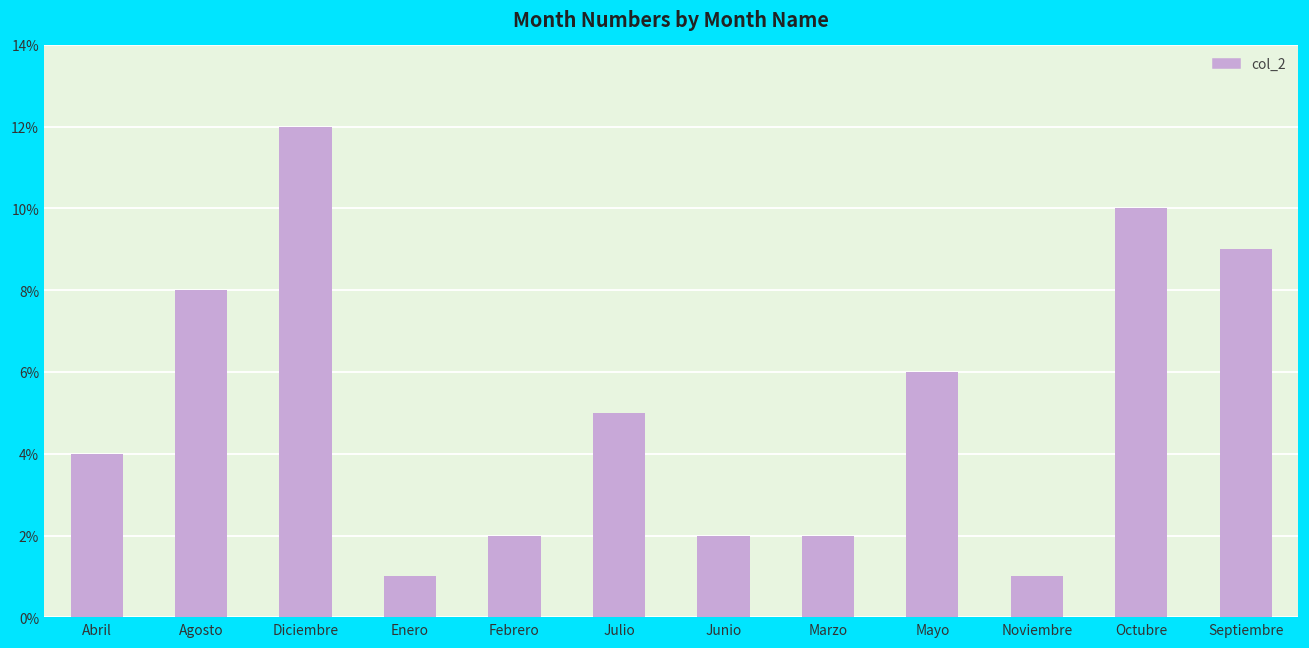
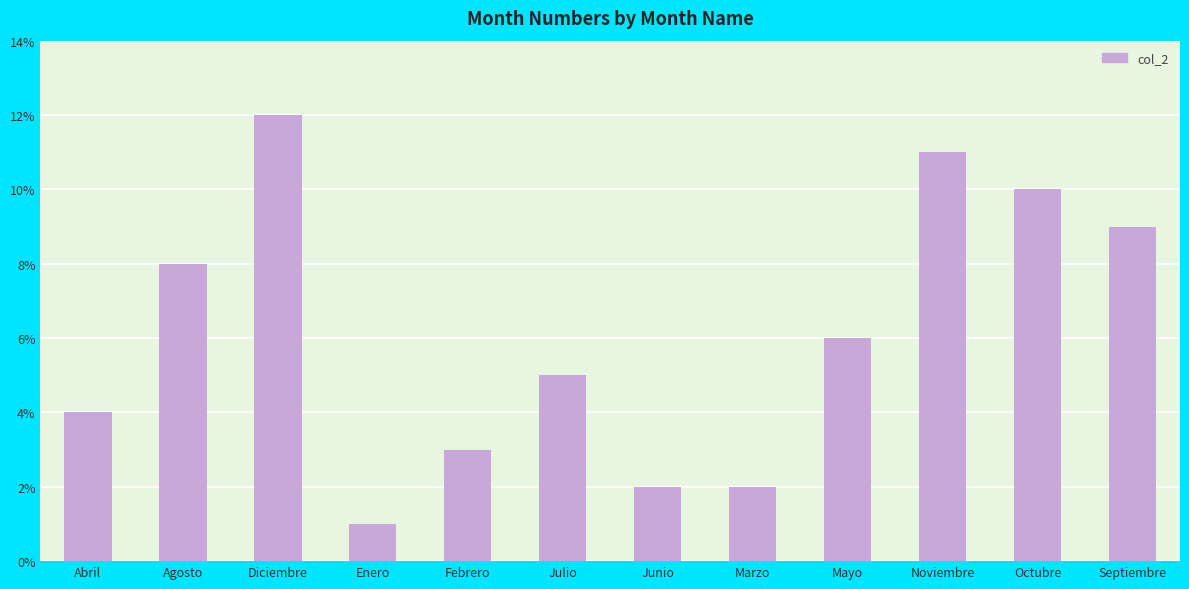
Febrero: 2% -> 3%
Noviembre: 1% -> 11%
